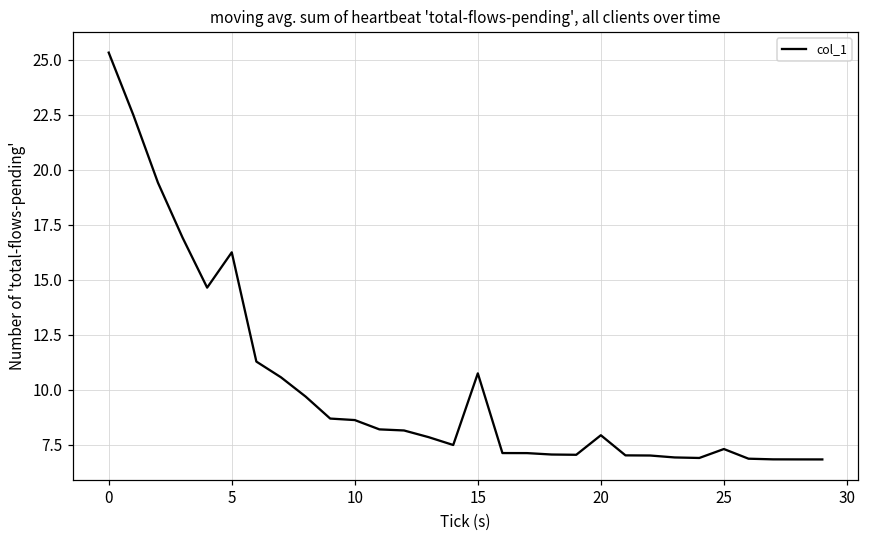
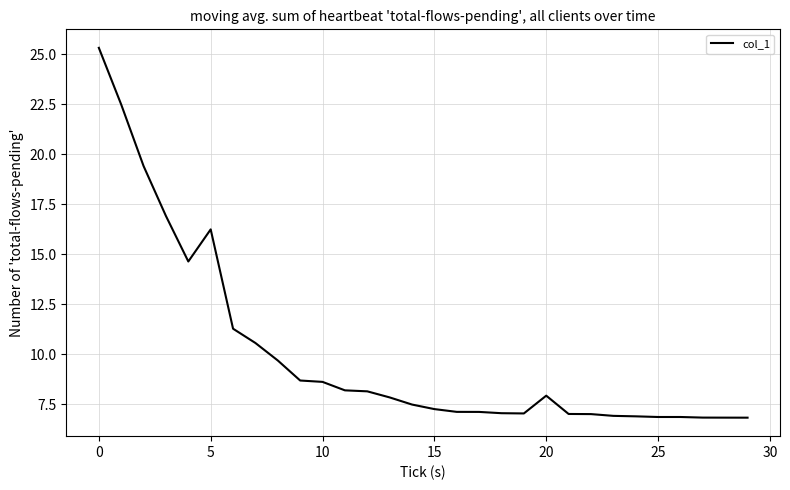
15: 10.7 -> 7.3
25: 7.3 -> 6.9
